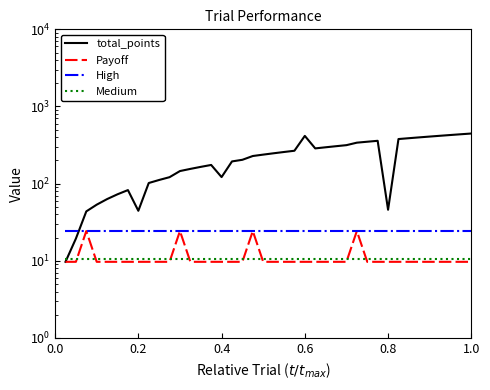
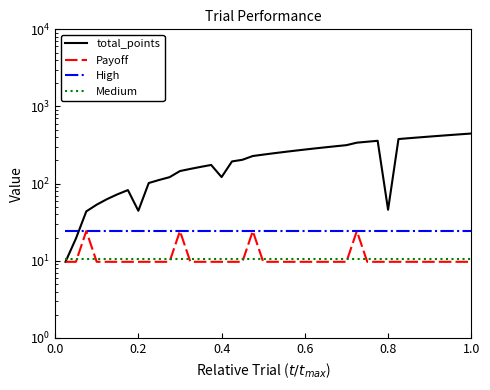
total_points, 0.6: 400 -> 280
